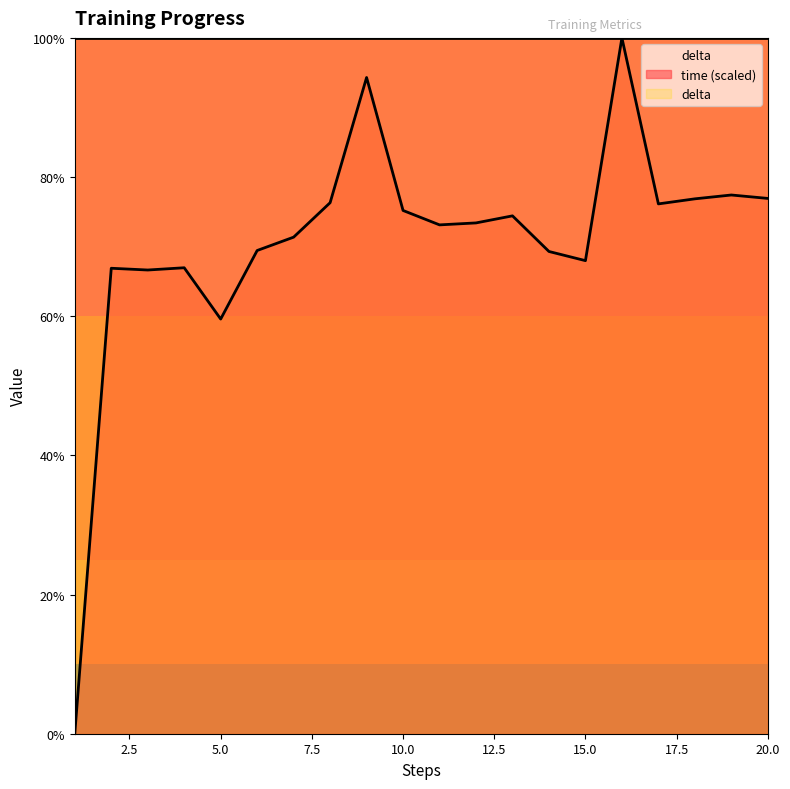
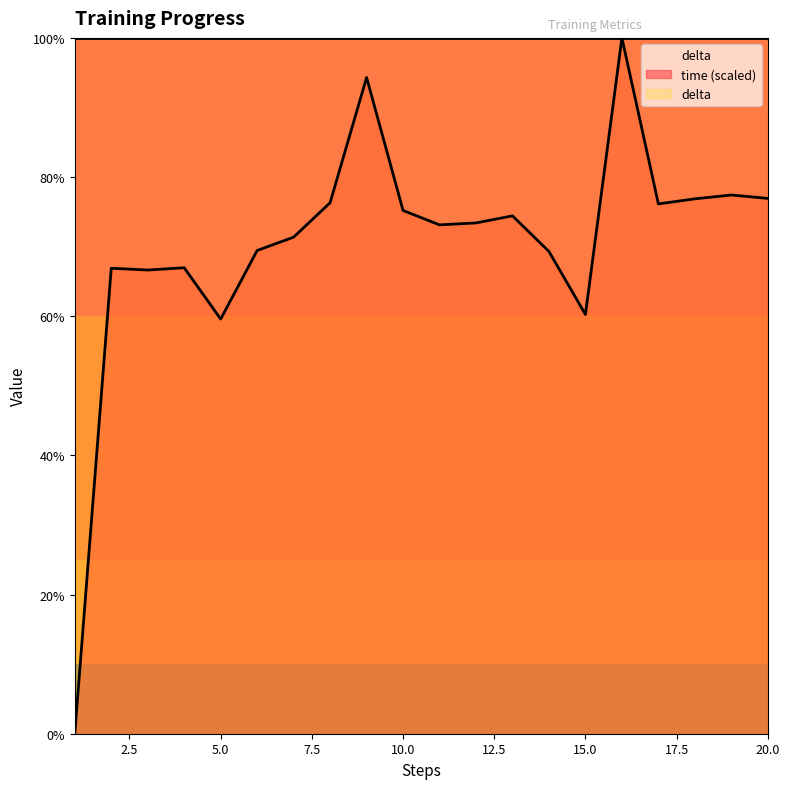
time (scaled), 15.0: 68% -> 60%
